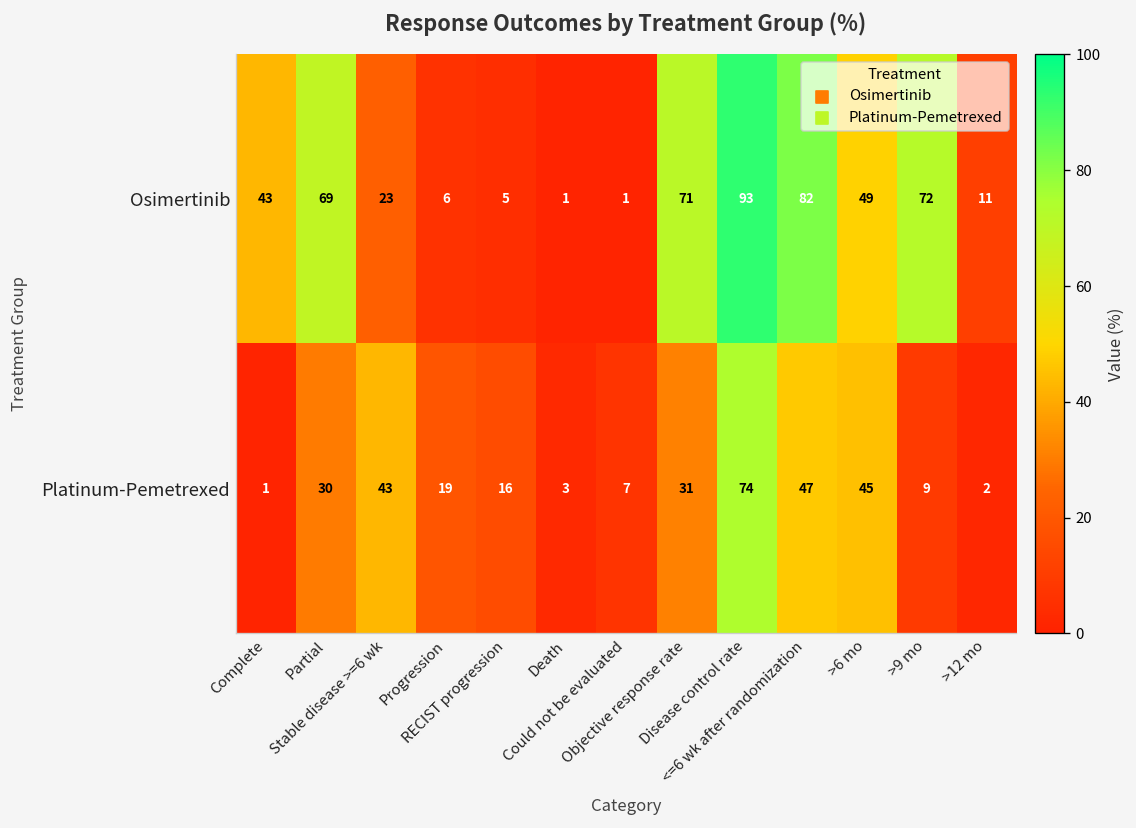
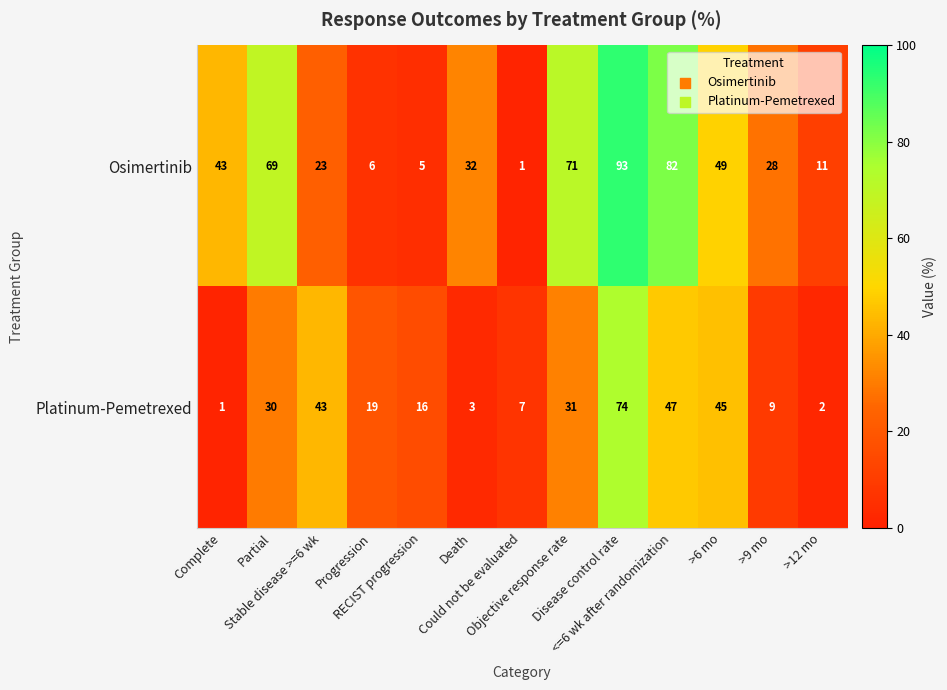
Osimertinib, Death: 1 -> 32
Osimertinib, >9 mo: 72 -> 28
